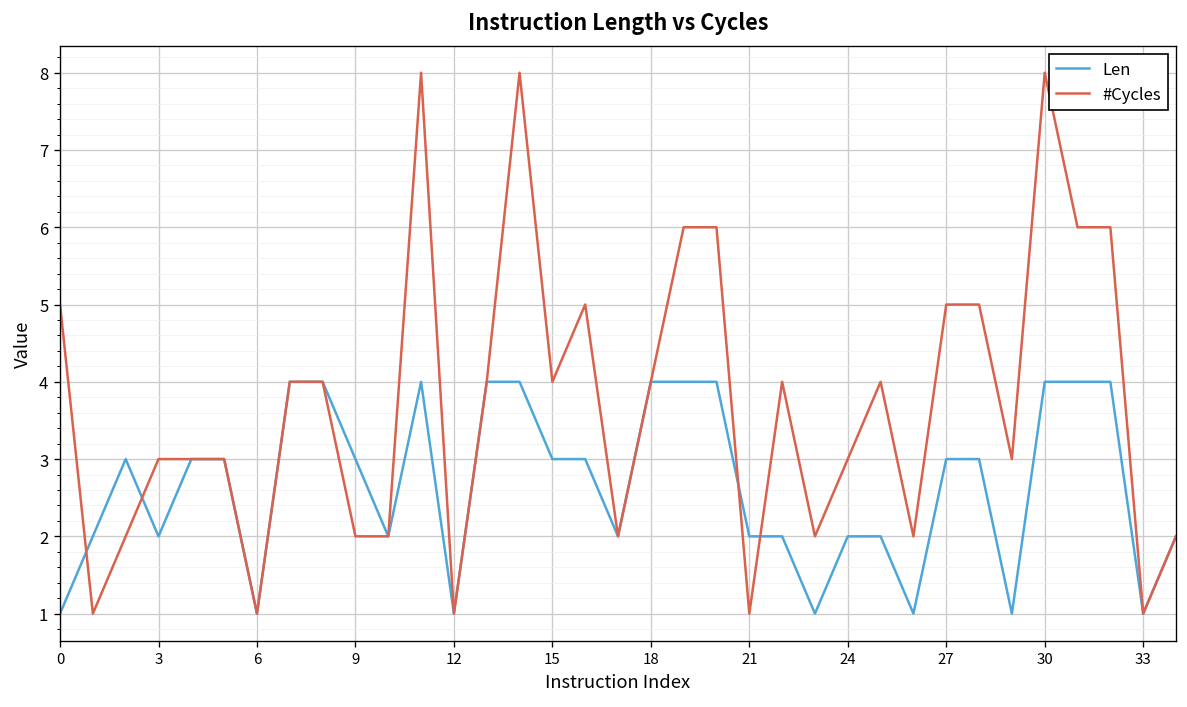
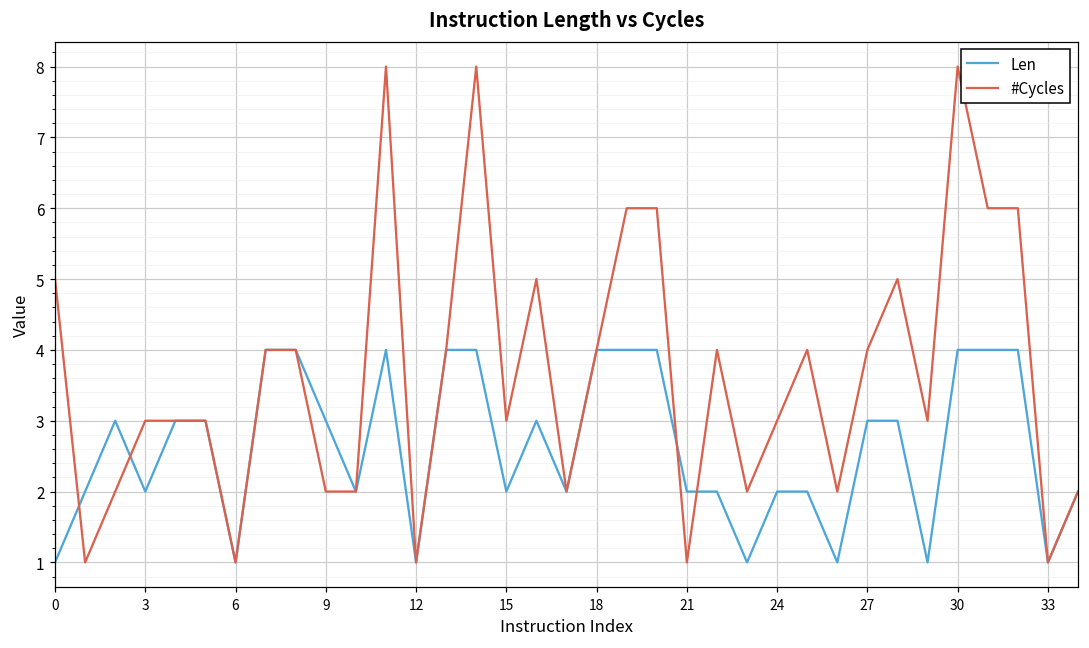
Len, 15: 3 -> 2
#Cycles, 15: 4 -> 3
#Cycles, 27: 5 -> 4
